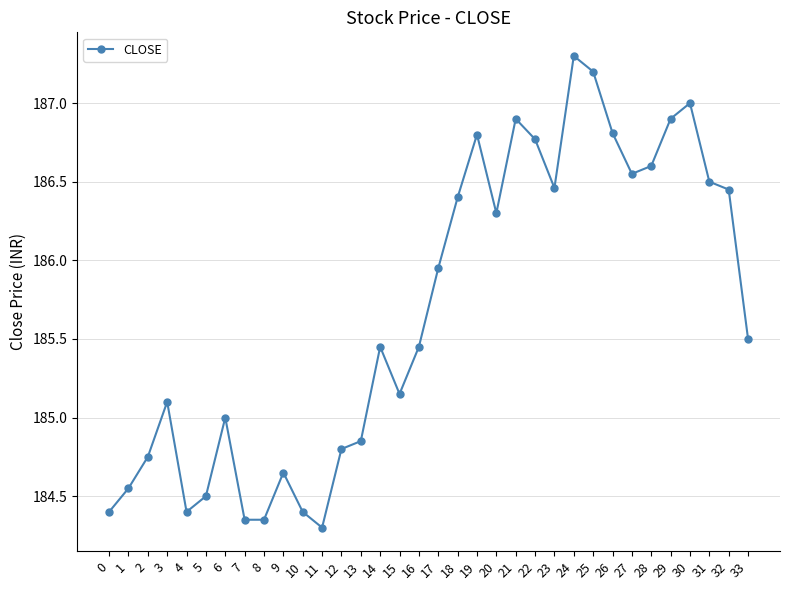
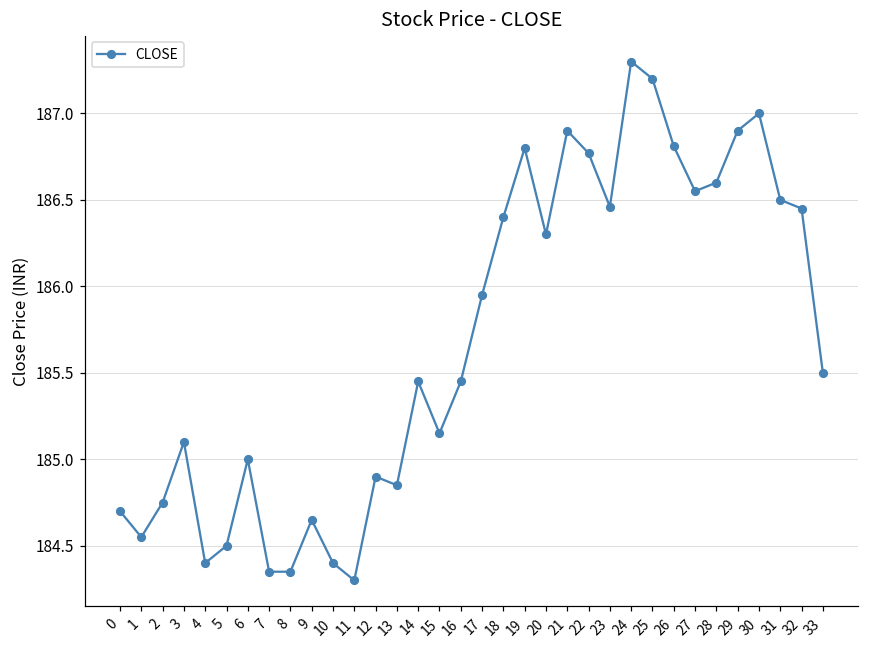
0: 184.4 -> 184.7
12: 184.8 -> 184.9
